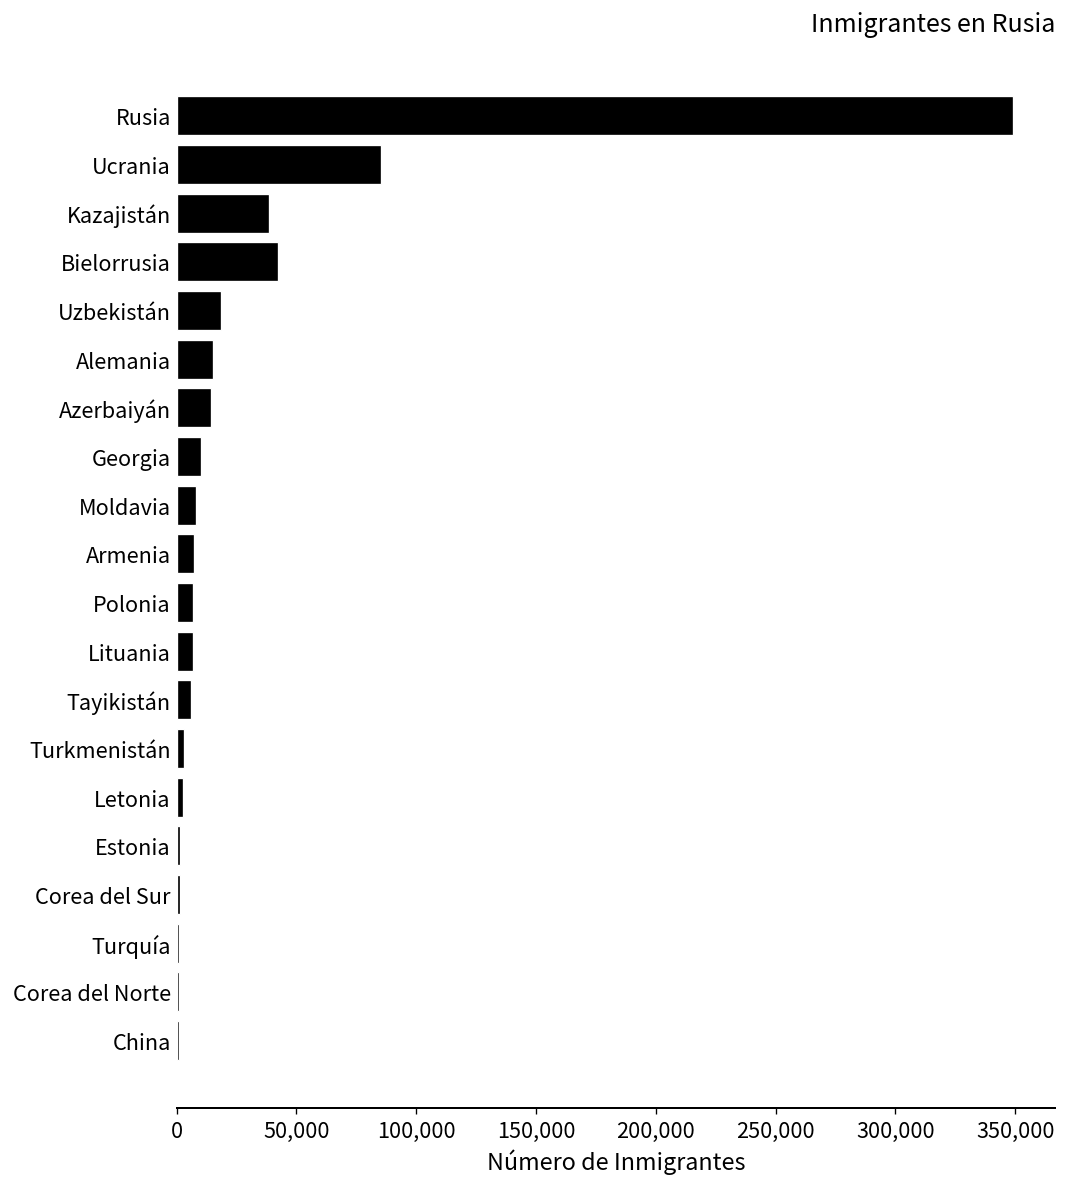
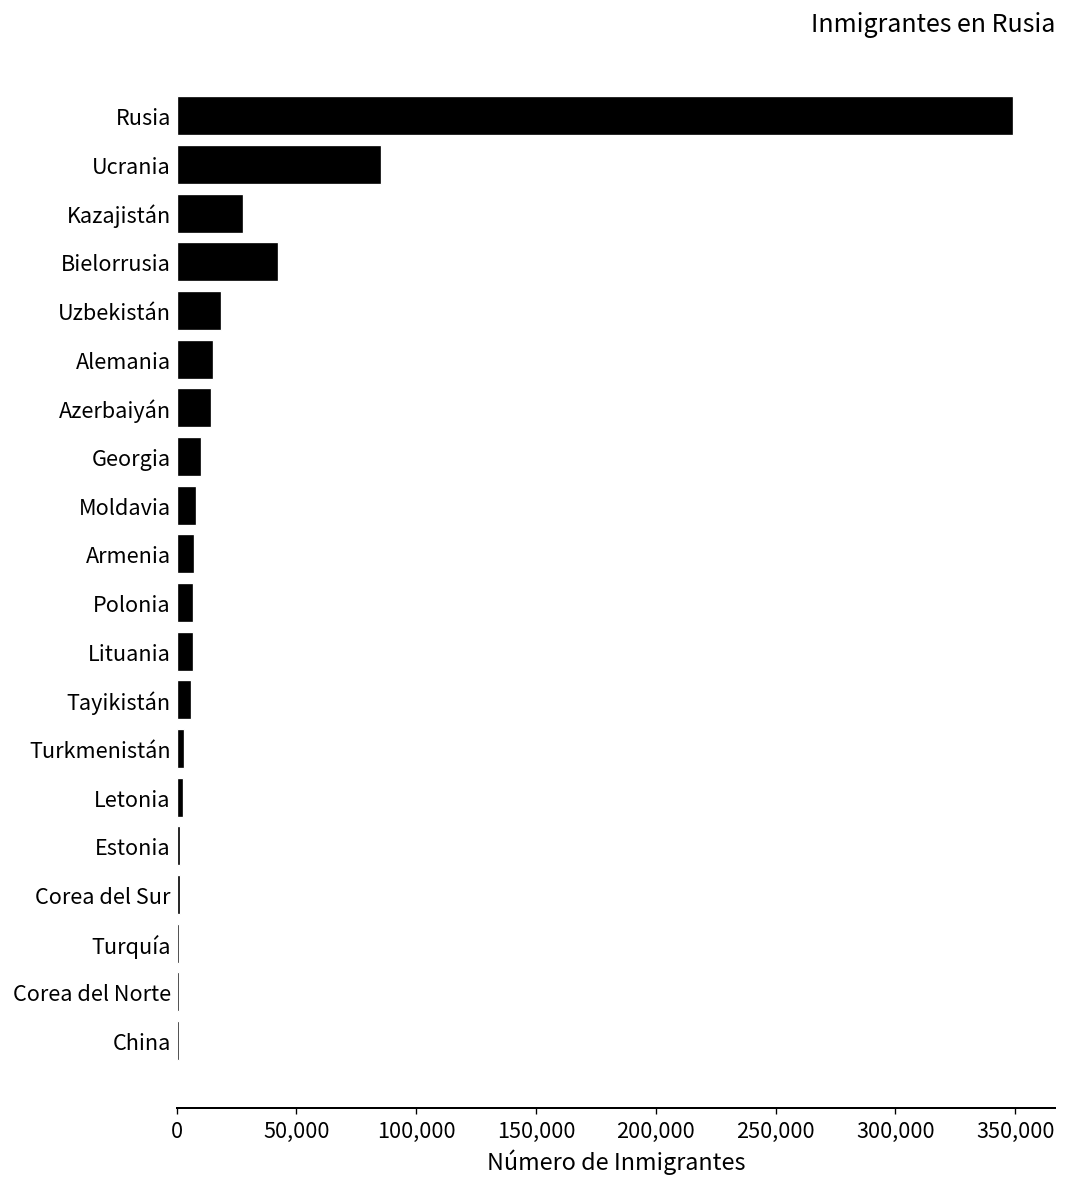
Kazajistán: 38,000 -> 28,000
